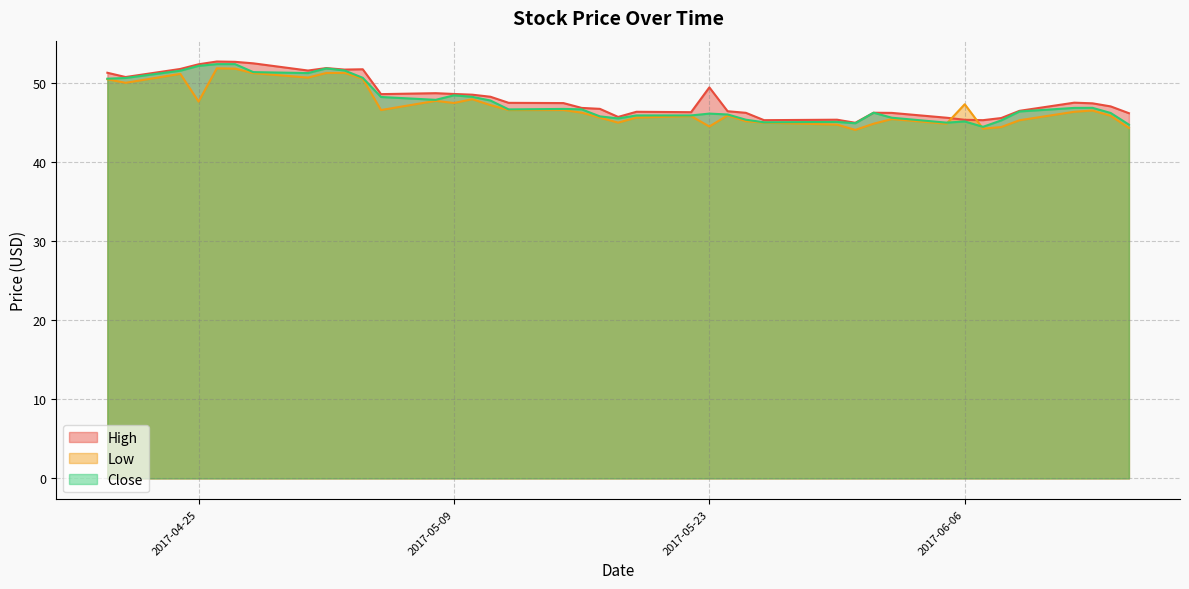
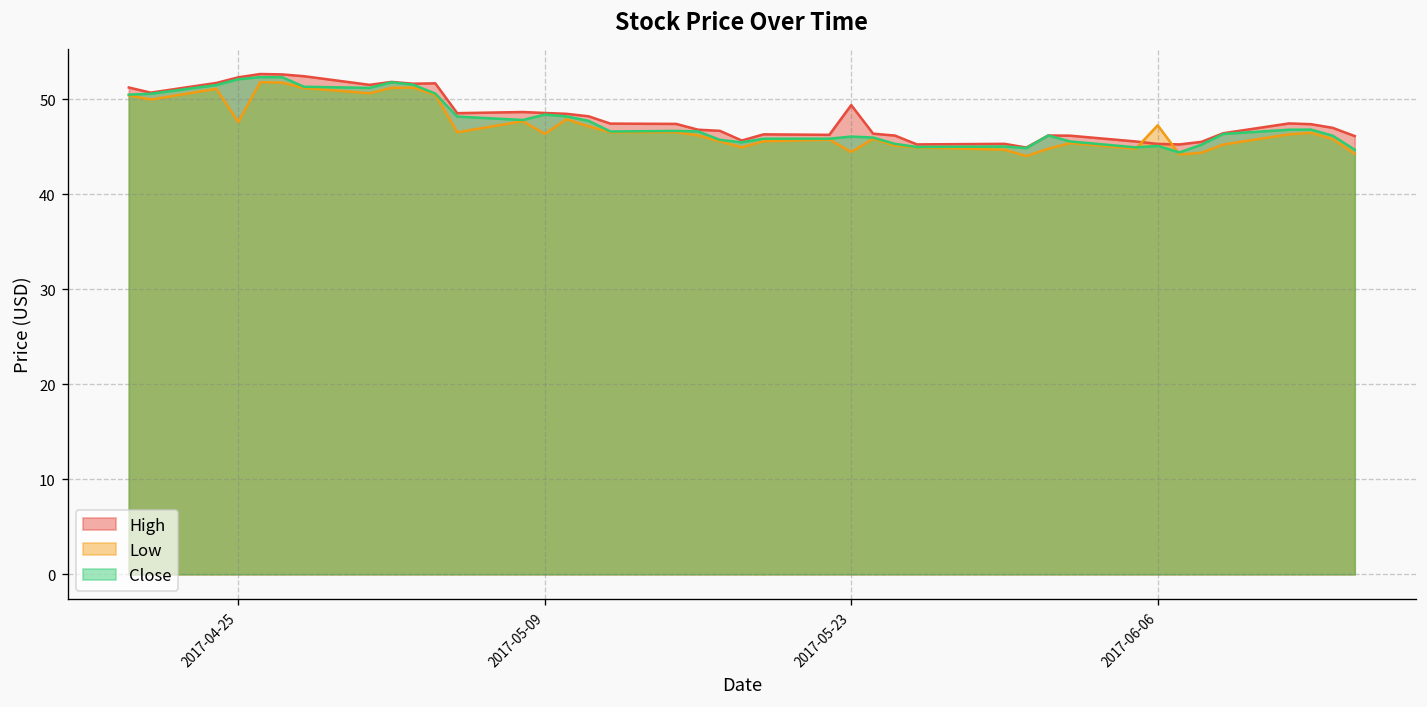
Low, 2017-05-09: 47 -> 46
